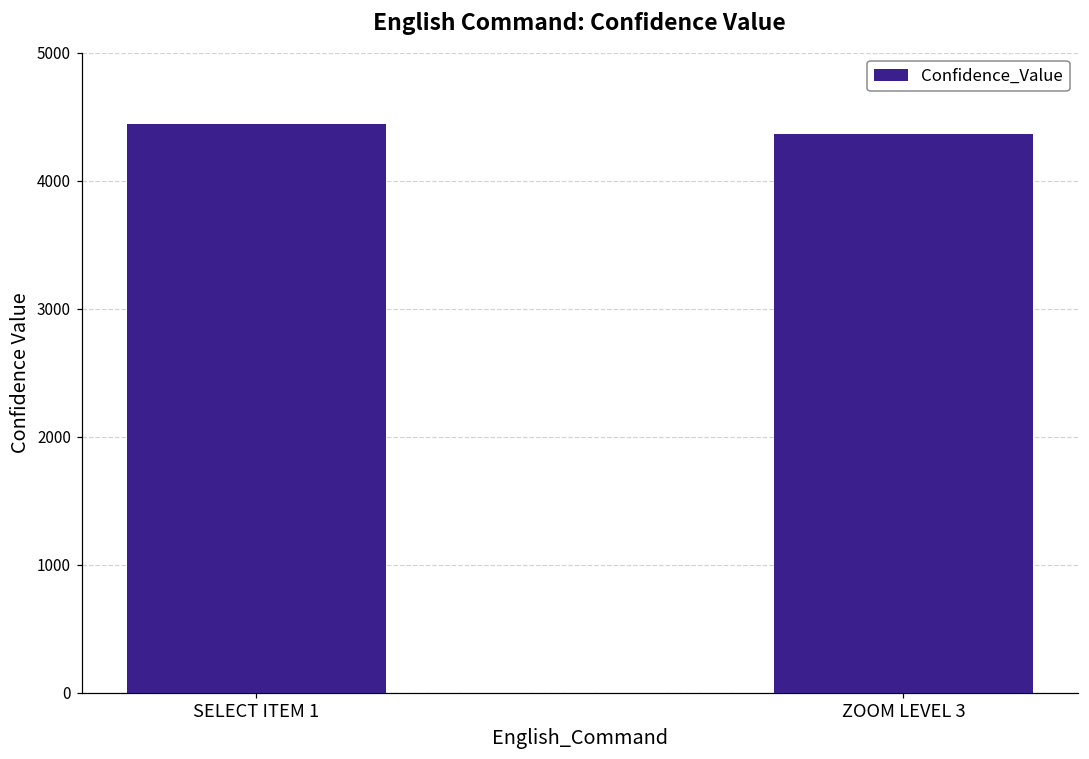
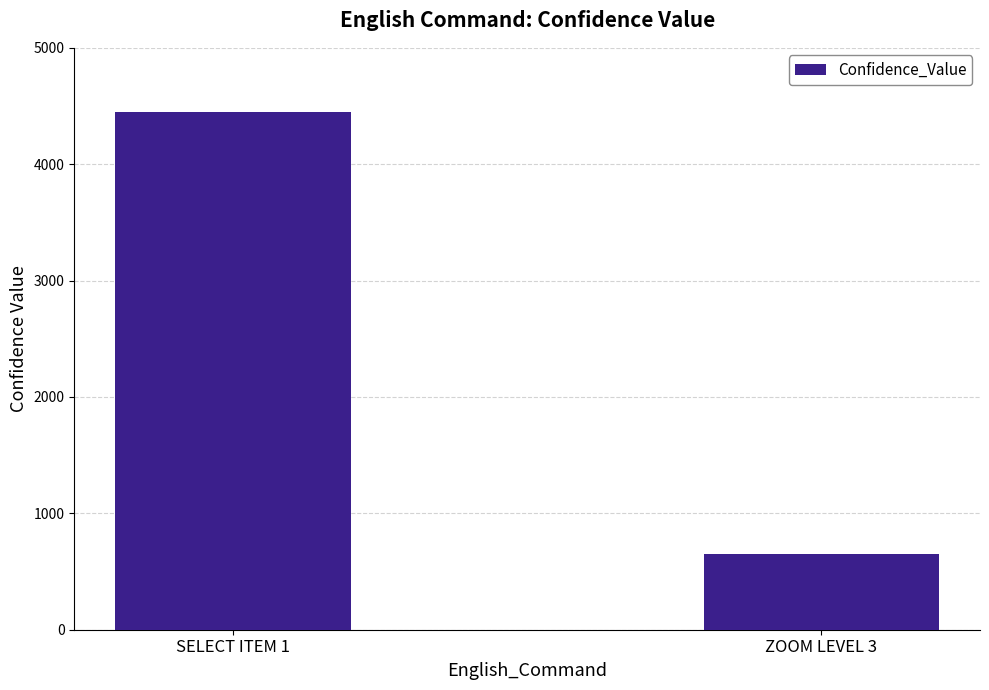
ZOOM LEVEL 3: 4360 -> 650
